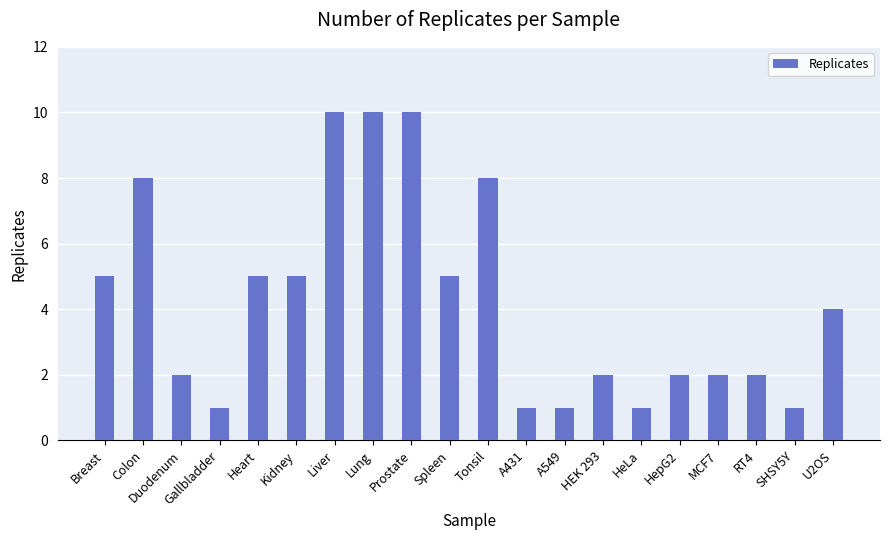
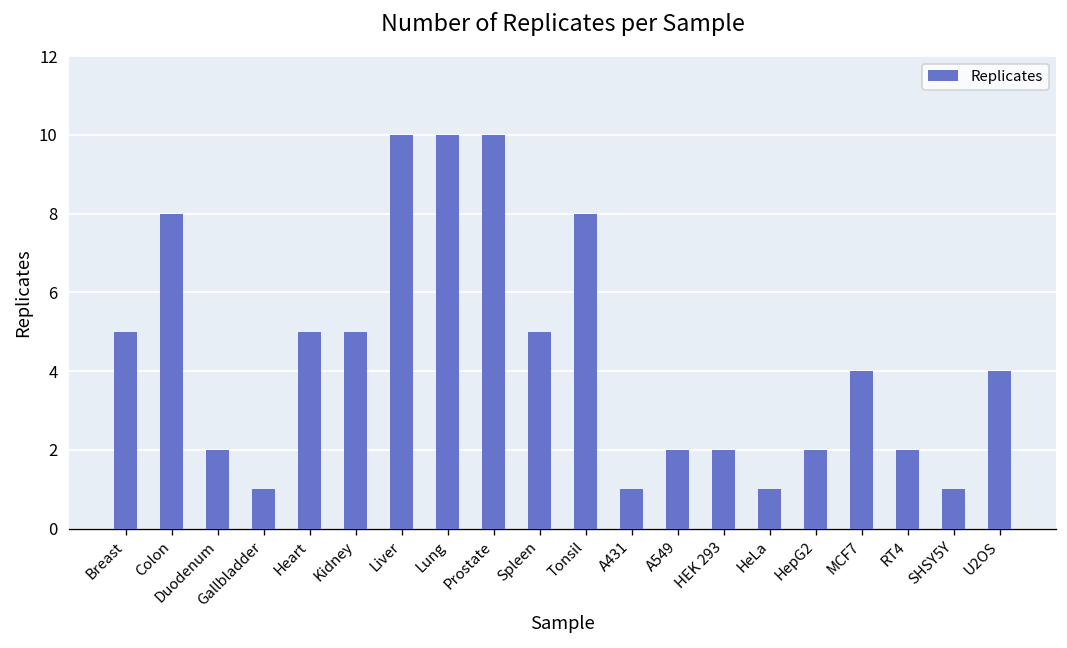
A549: 1 -> 2
MCF7: 2 -> 4
